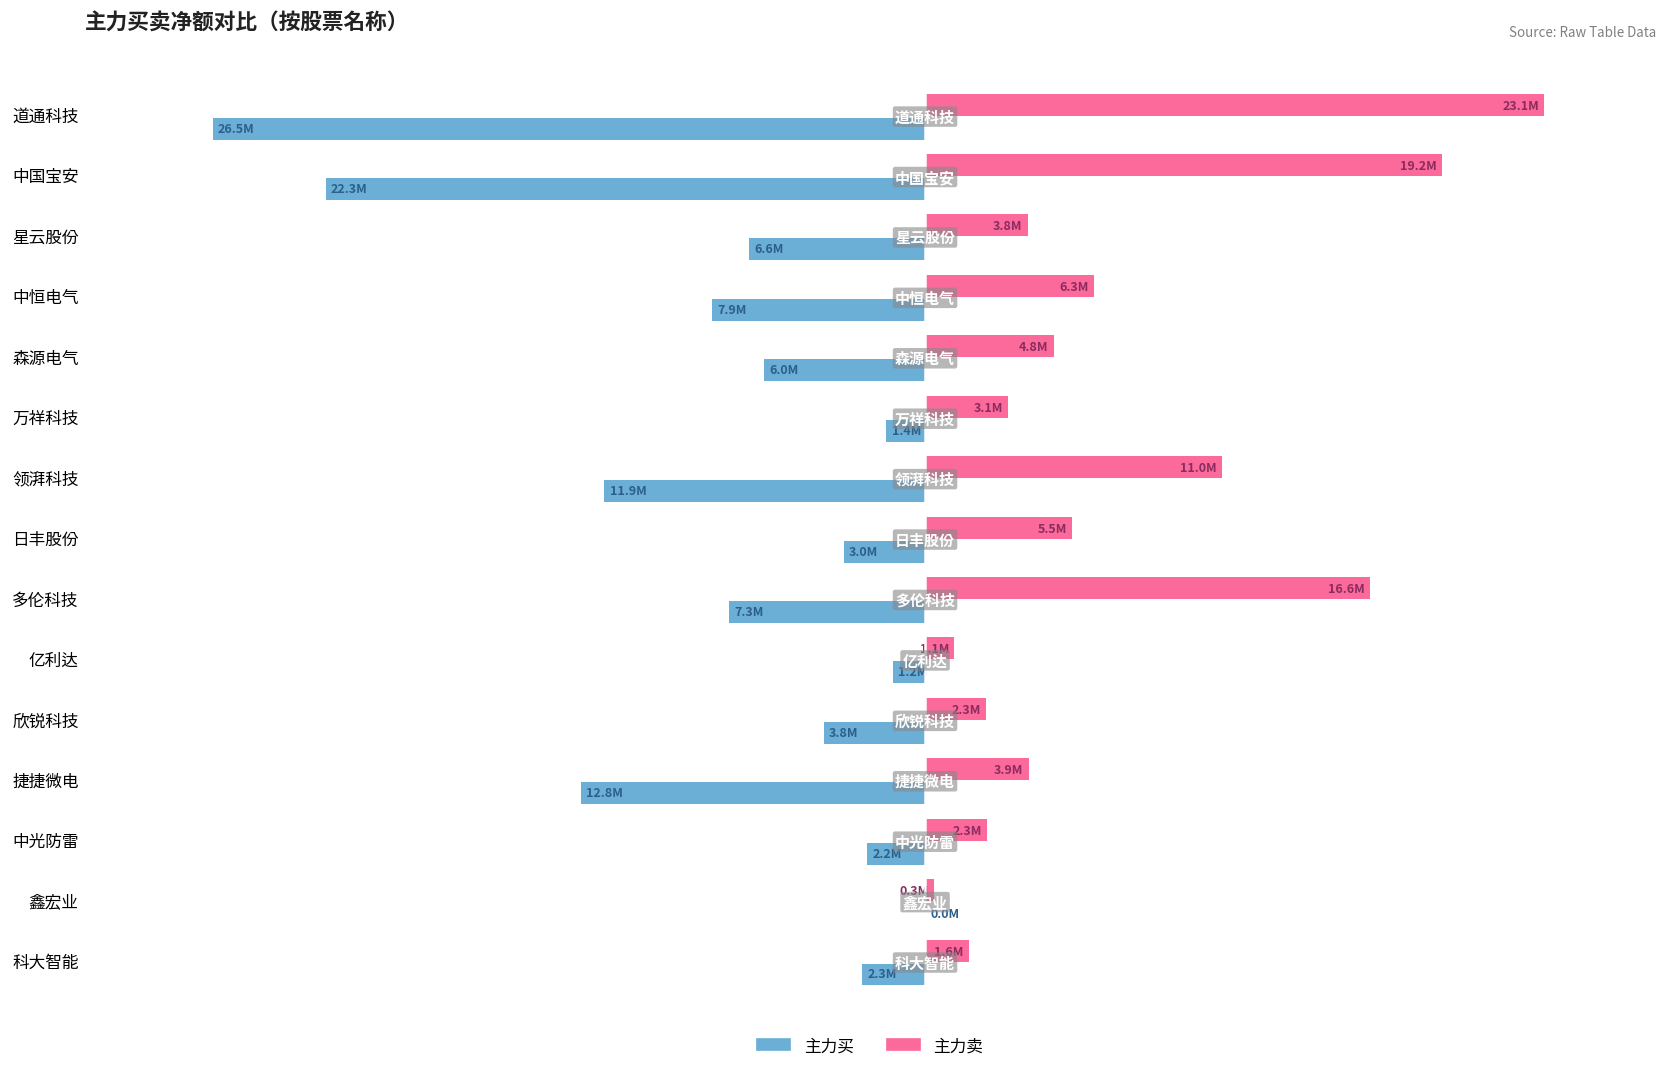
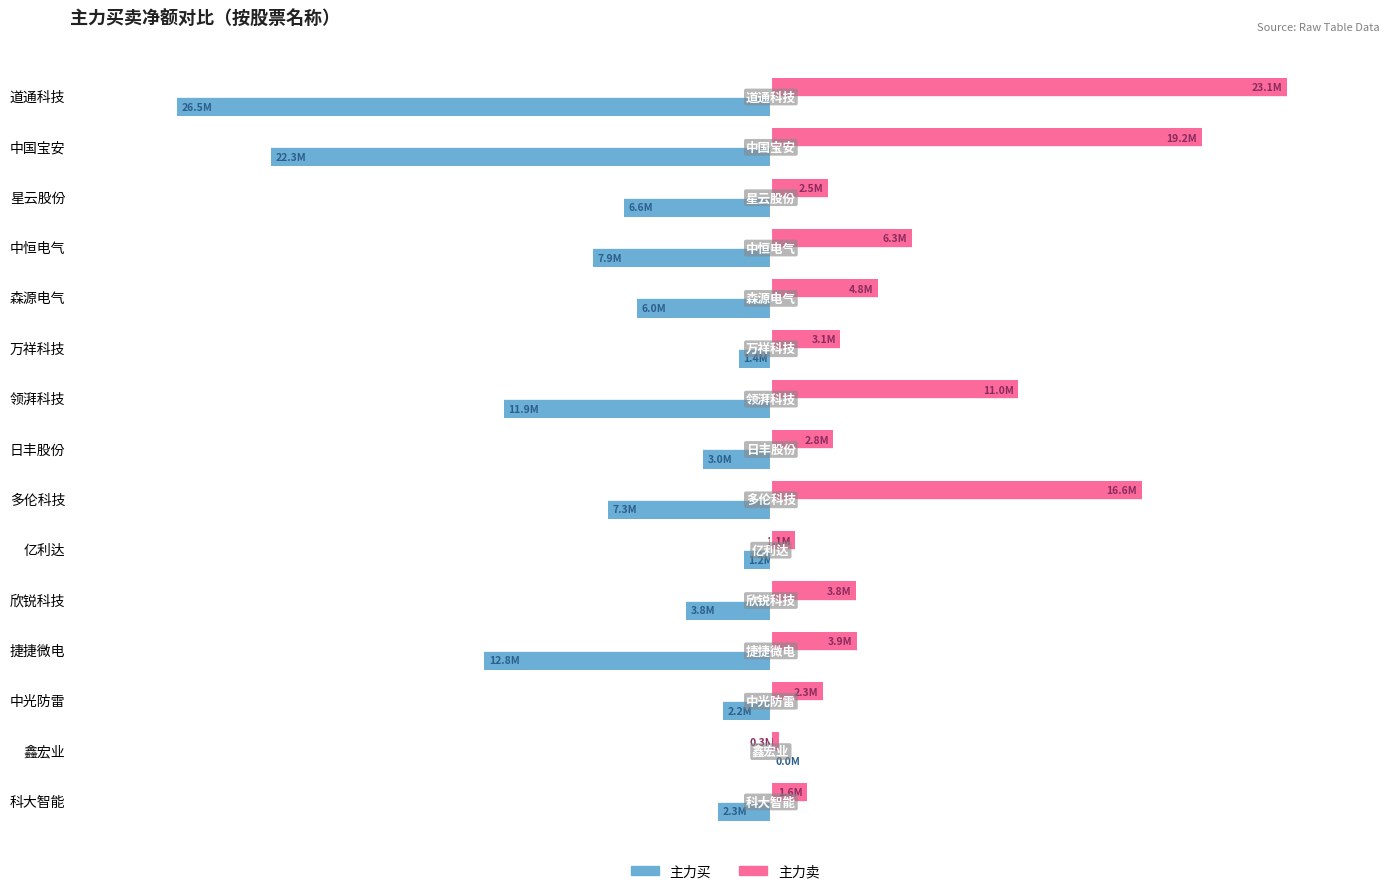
主力卖, 星云股份: 3.8M -> 2.5M
主力卖, 日丰股份: 5.5M -> 2.8M
主力卖, 欣锐科技: 2.3M -> 3.8M
